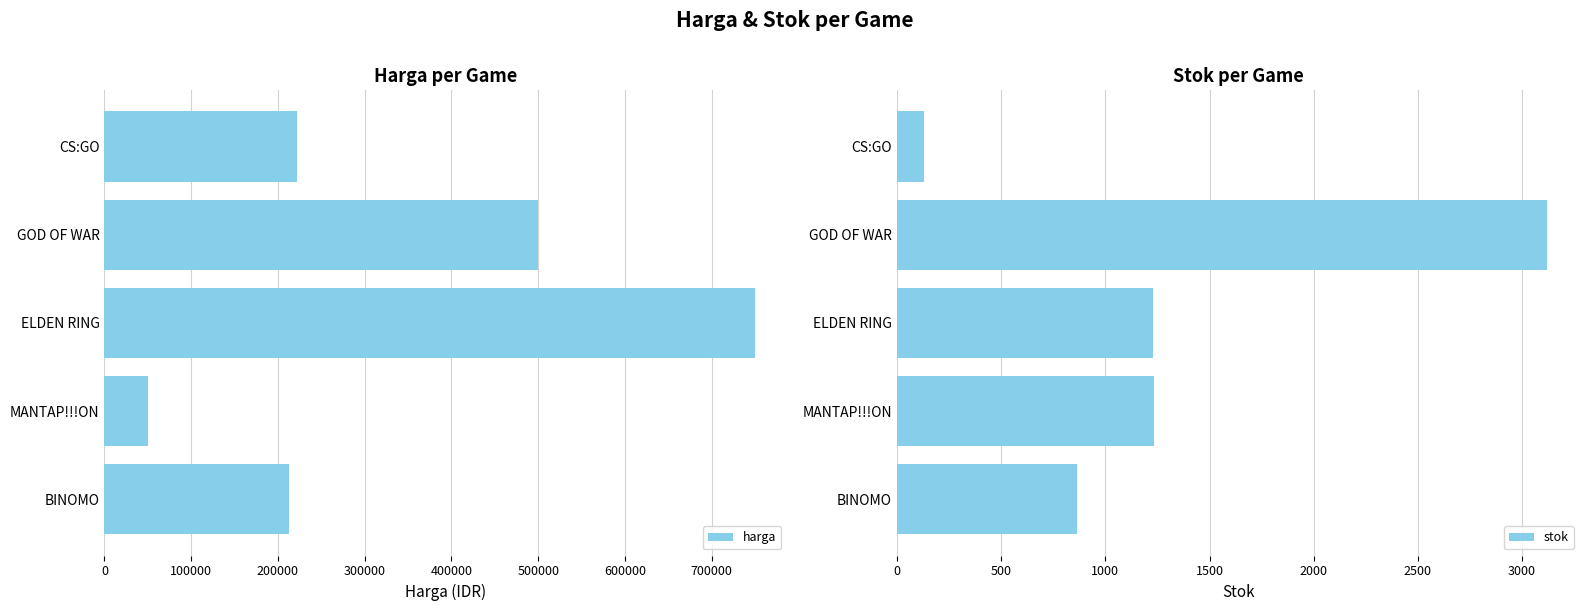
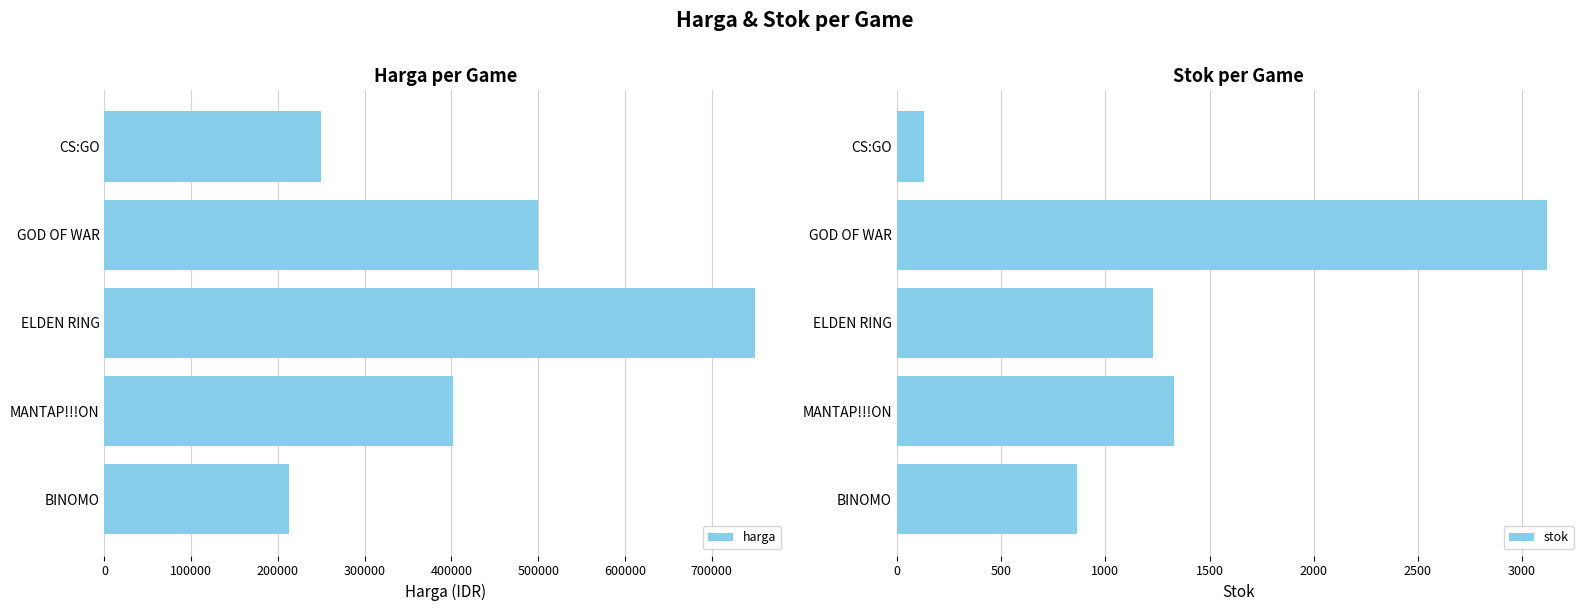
Harga per Game, CS:GO: 220000 -> 250000
Harga per Game, MANTAP!!!ON: 50000 -> 400000
Stok per Game, MANTAP!!!ON: 1230 -> 1330
